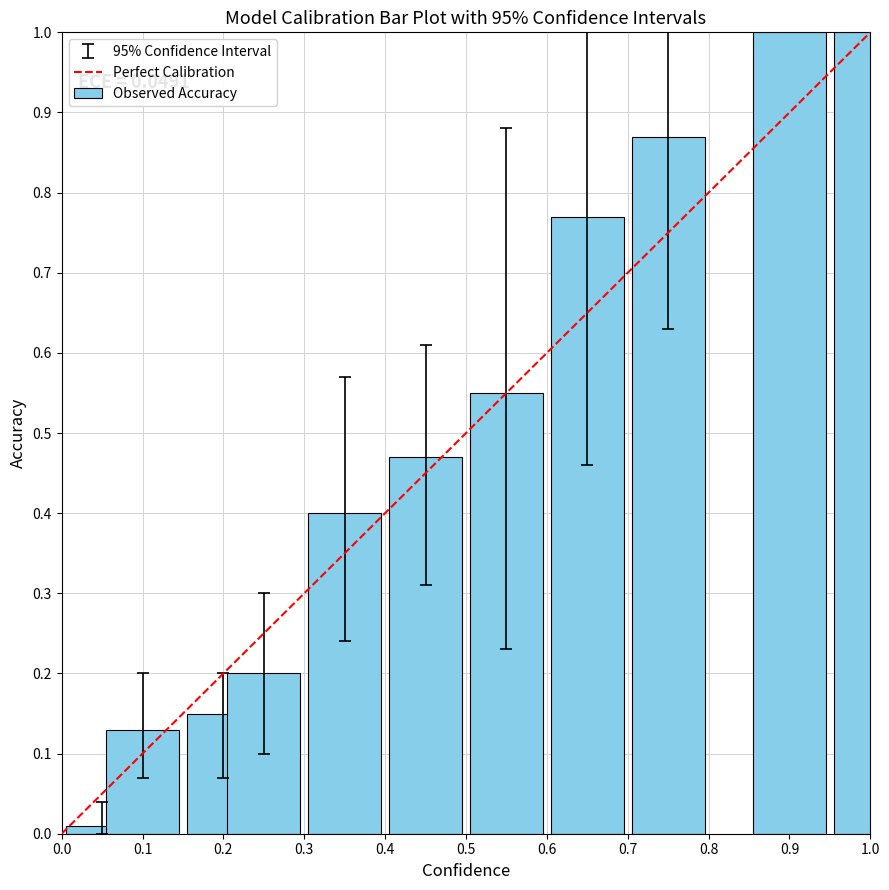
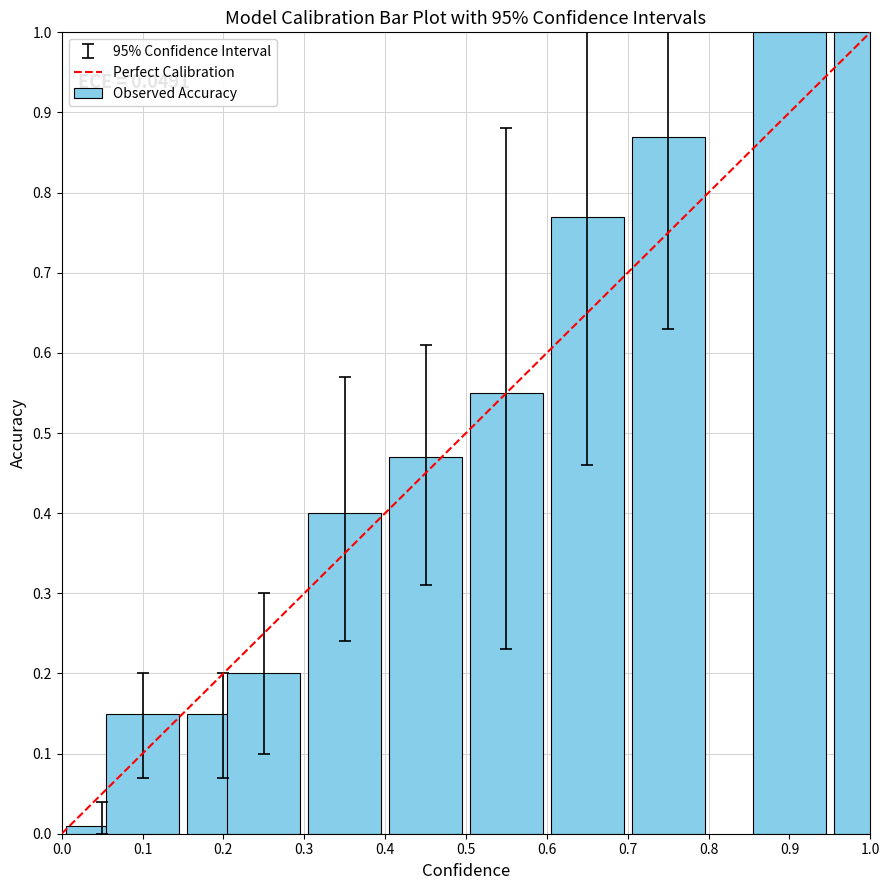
Observed Accuracy, 0.1: 0.13 -> 0.15
